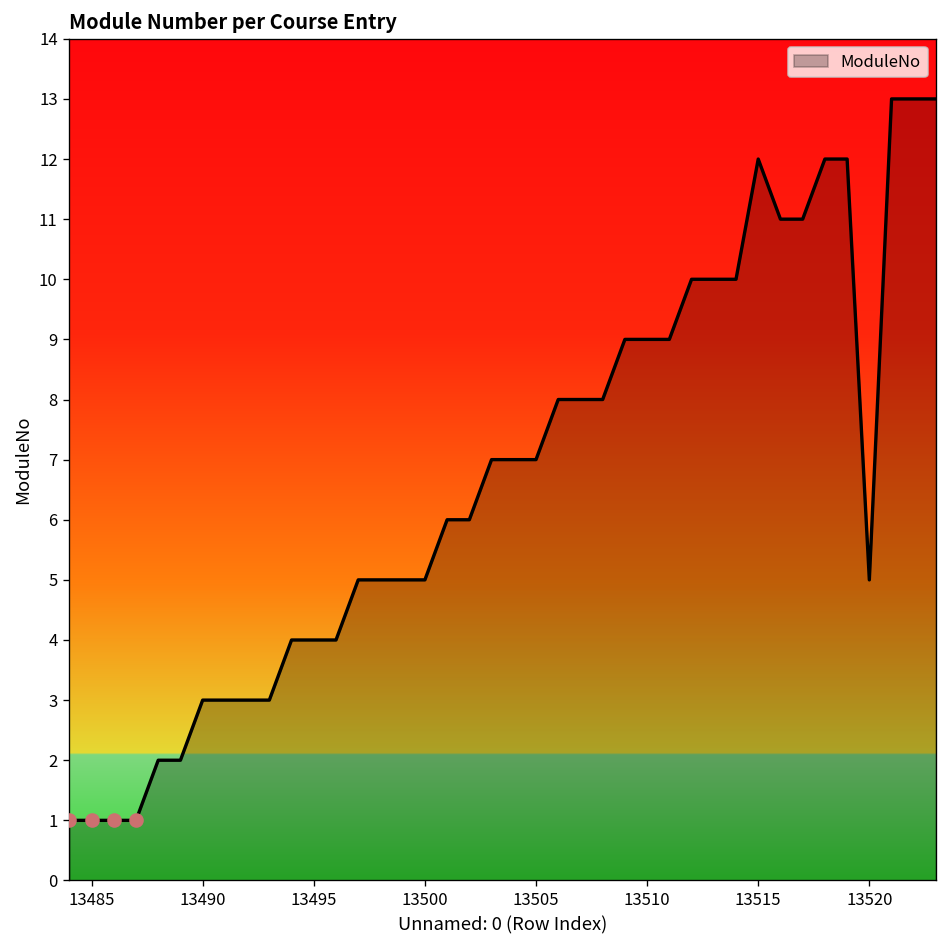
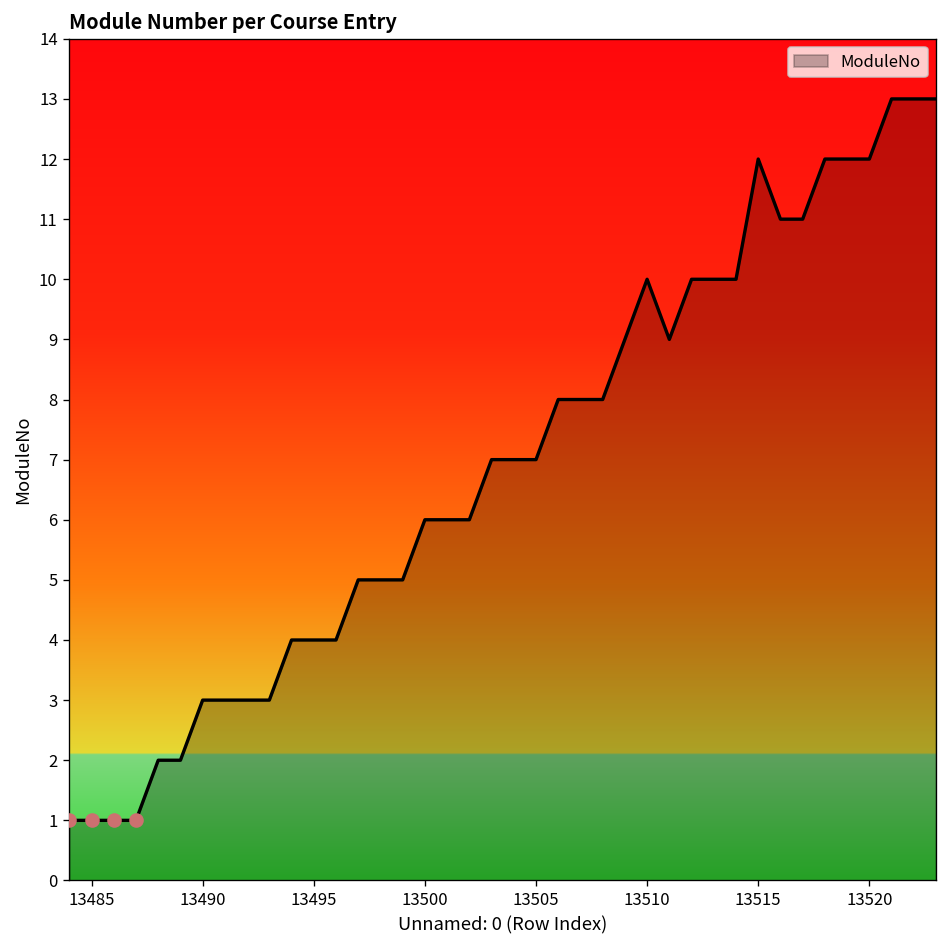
ModuleNo, 13500: 5 -> 6
ModuleNo, 13510: 9 -> 10
ModuleNo, 13520: 5 -> 12
